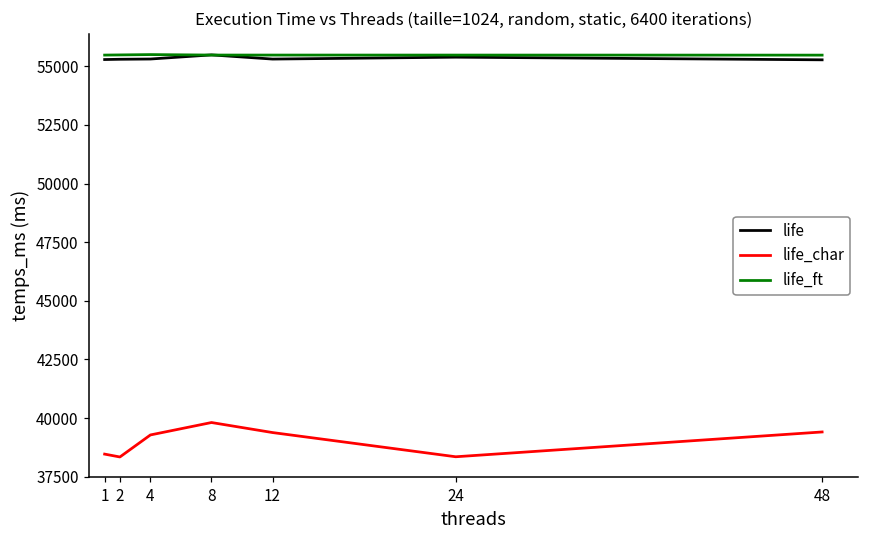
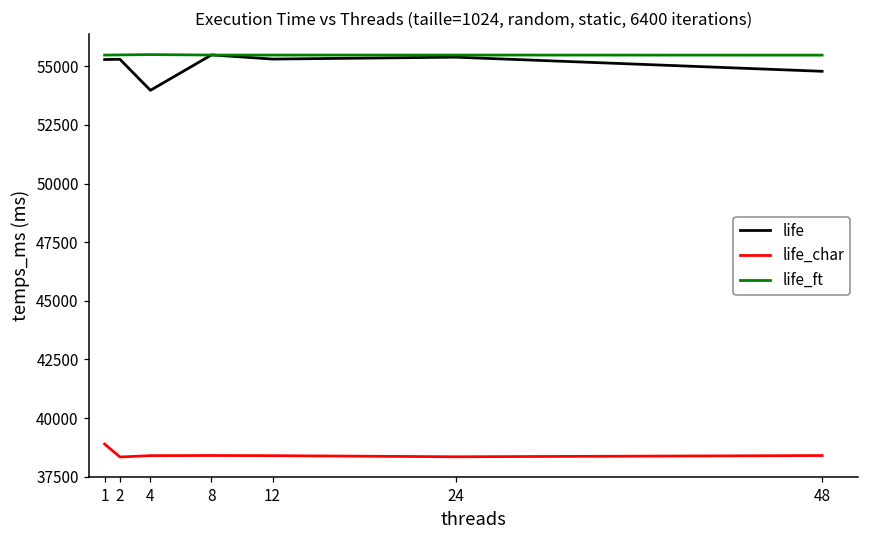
life_char, 1: 38500 -> 38900
life, 4: 55300 -> 54000
life_char, 4: 39300 -> 38400
life_char, 8: 39800 -> 38400
life_char, 12: 39400 -> 38400
life, 48: 55300 -> 54800
life_char, 48: 39400 -> 38400
